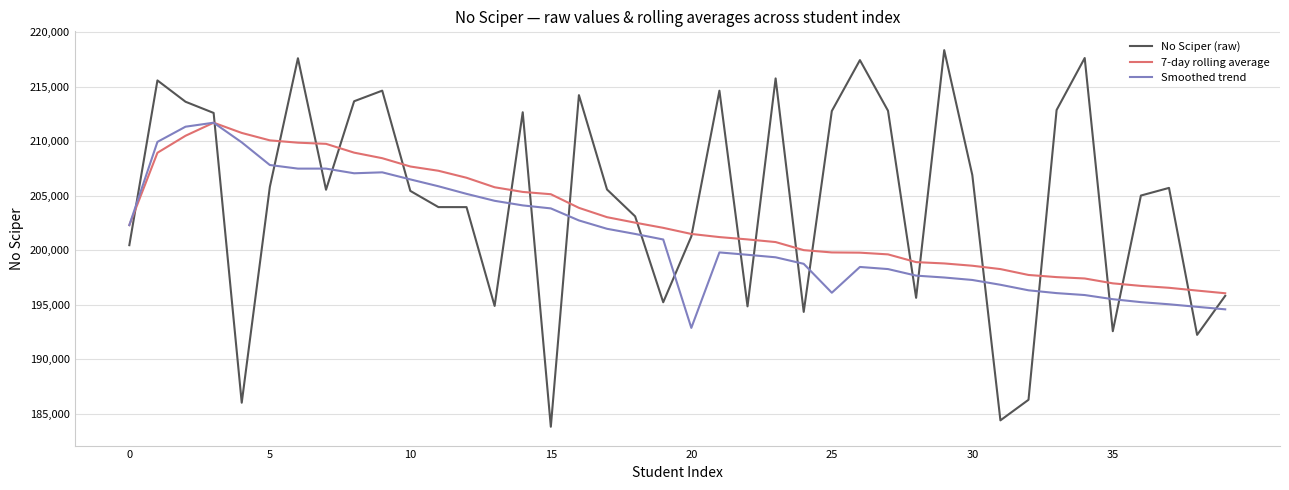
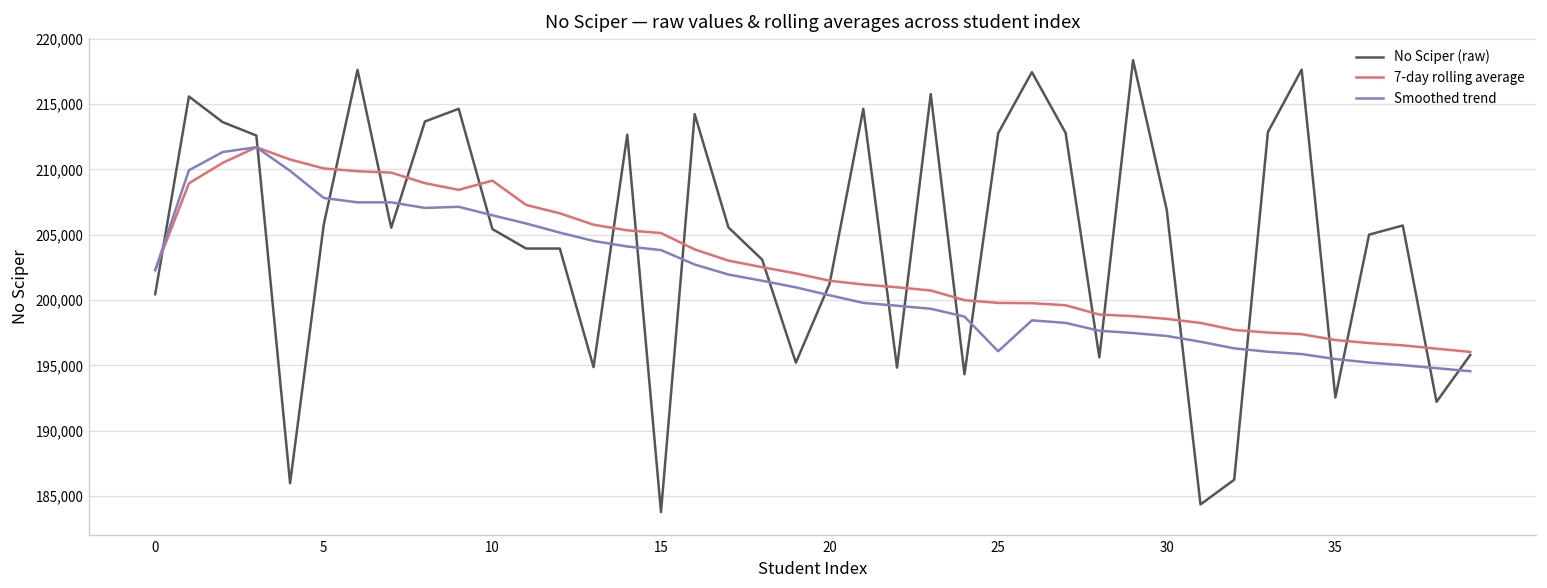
7-day rolling average, 10: 207,700 -> 209,100
Smoothed trend, 20: 192,900 -> 200,400
